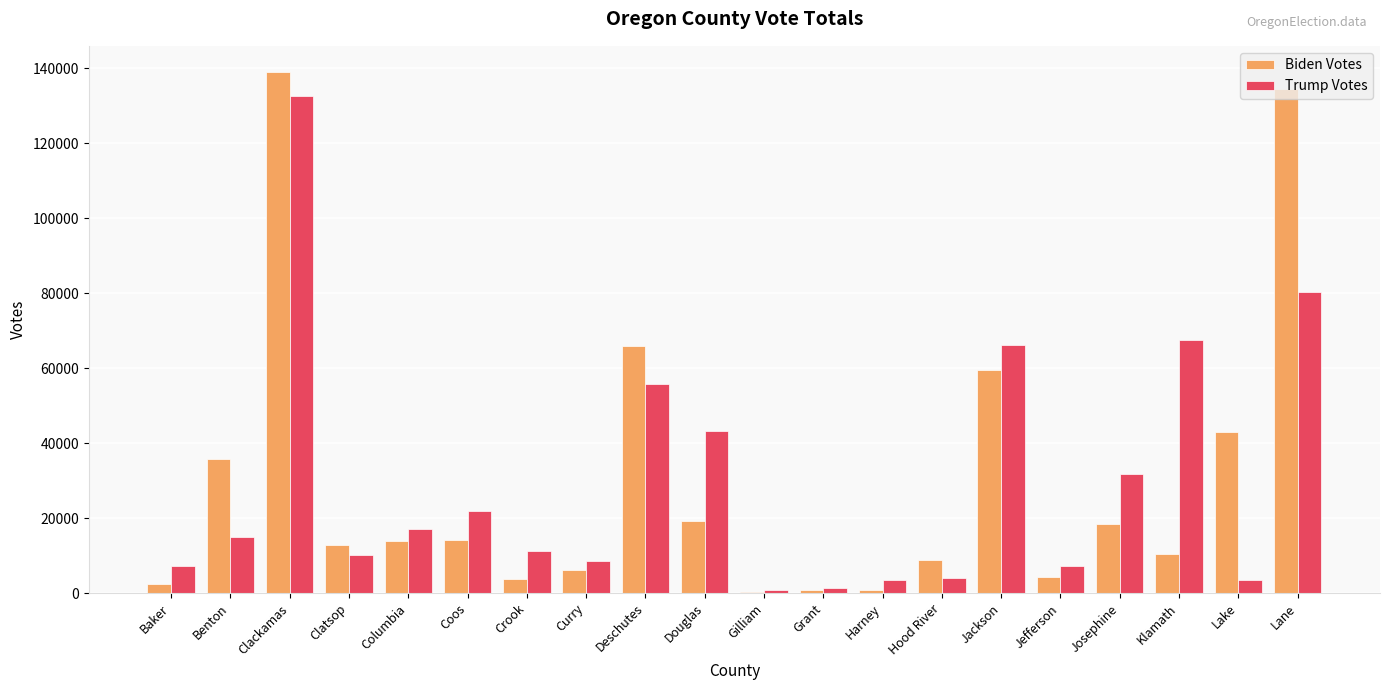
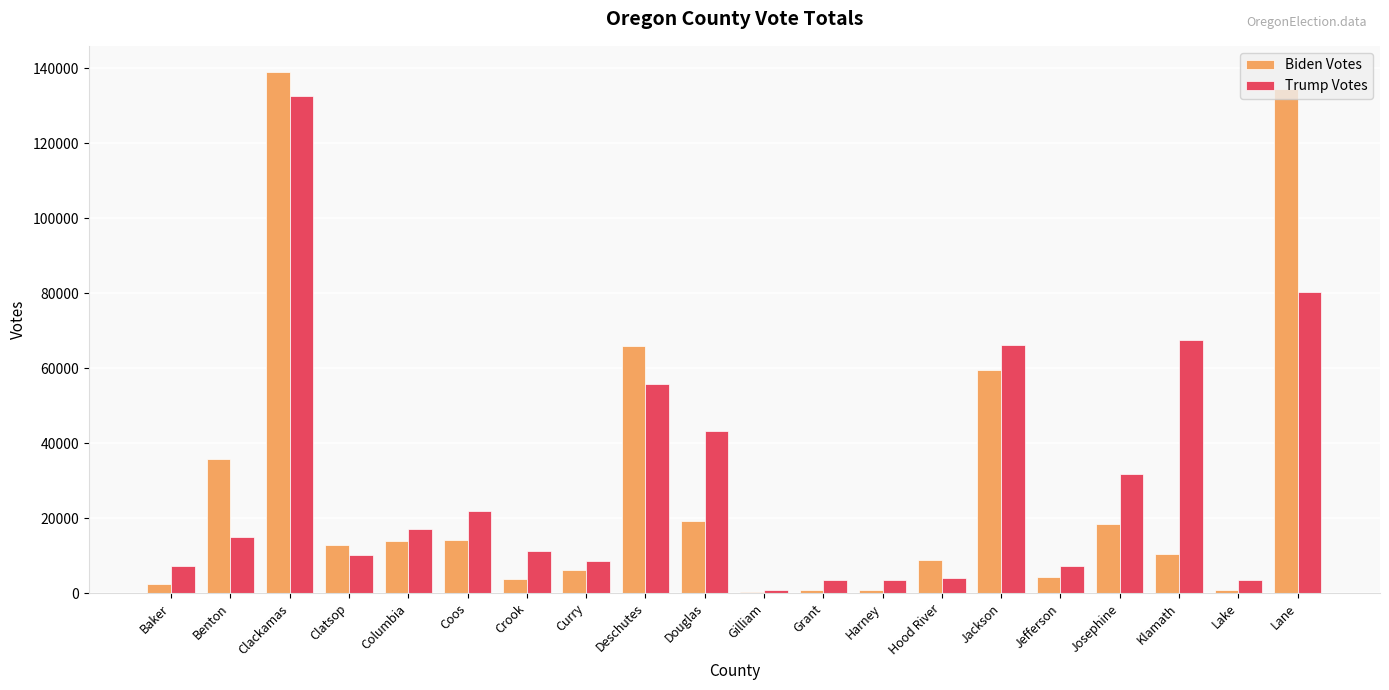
Trump Votes, Grant: 1000 -> 4000
Biden Votes, Lake: 43000 -> 1000
